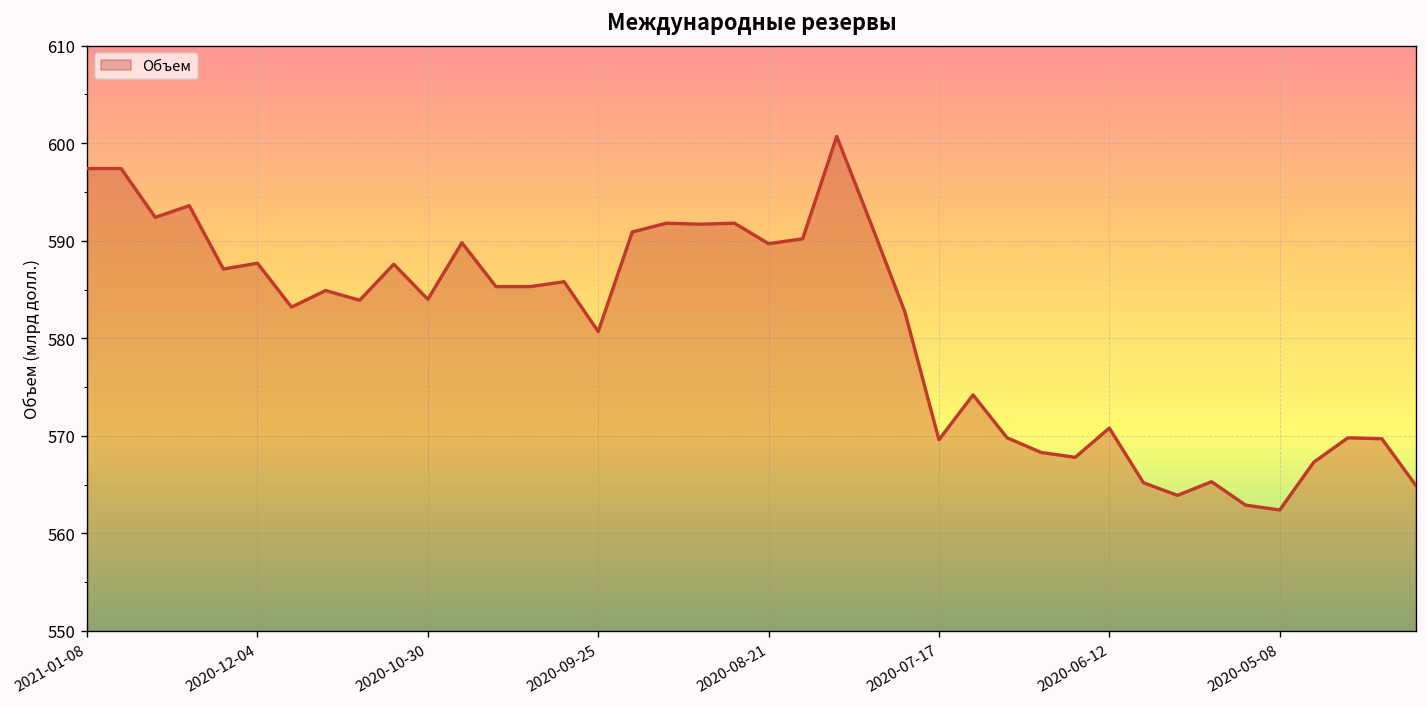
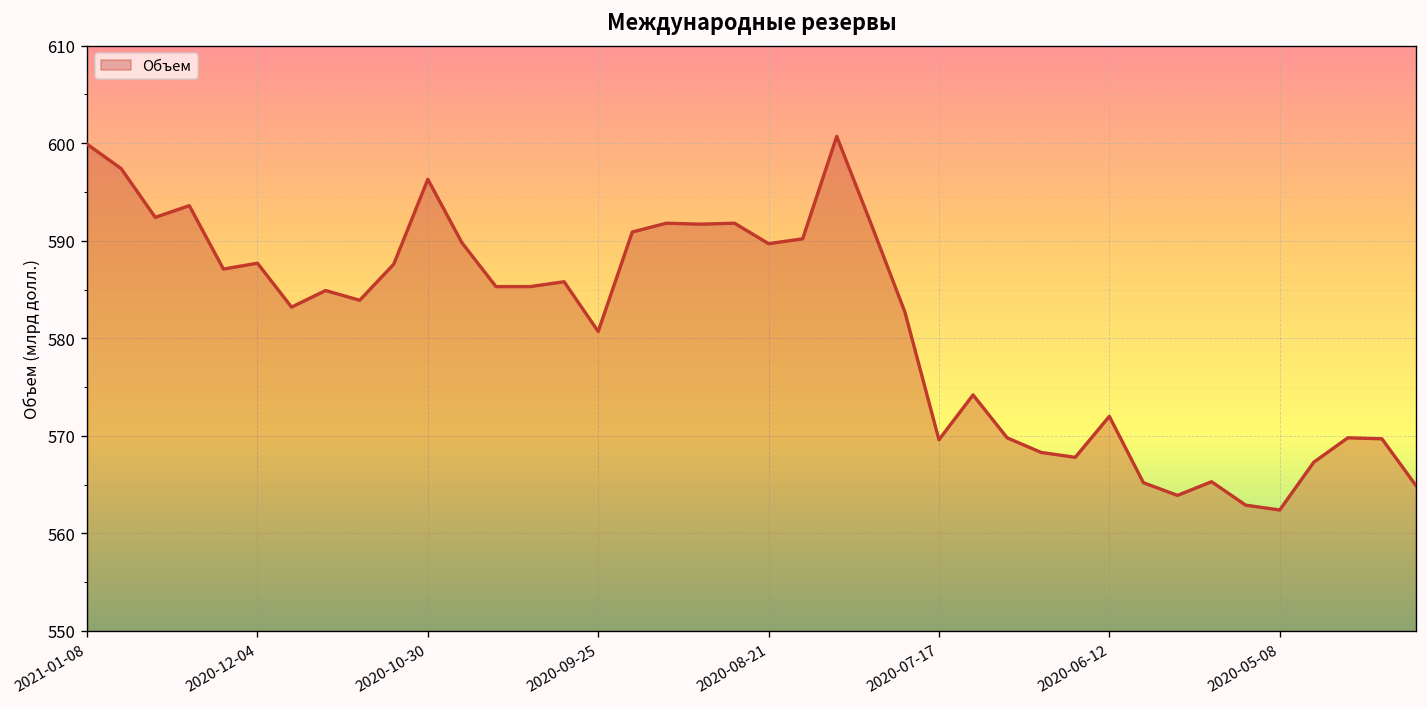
2021-01-08: 597 -> 600
2020-10-30: 584 -> 596
2020-06-12: 571 -> 572
